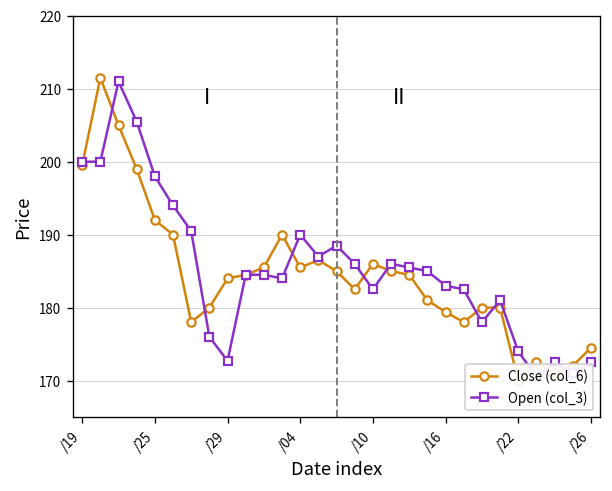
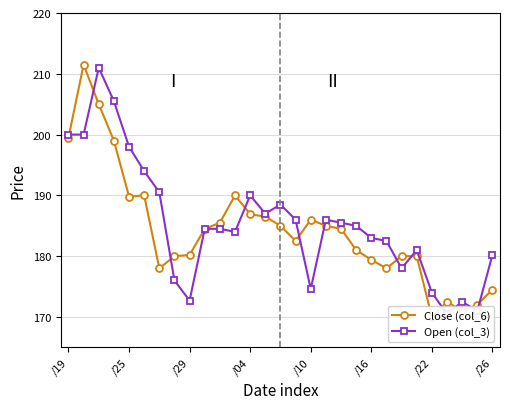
Close (col_6), /25: 192 -> 190
Close (col_6), /29: 184 -> 180
Close (col_6), /04: 186 -> 187
Open (col_3), /10: 183 -> 175
Open (col_3), /26: 173 -> 180
